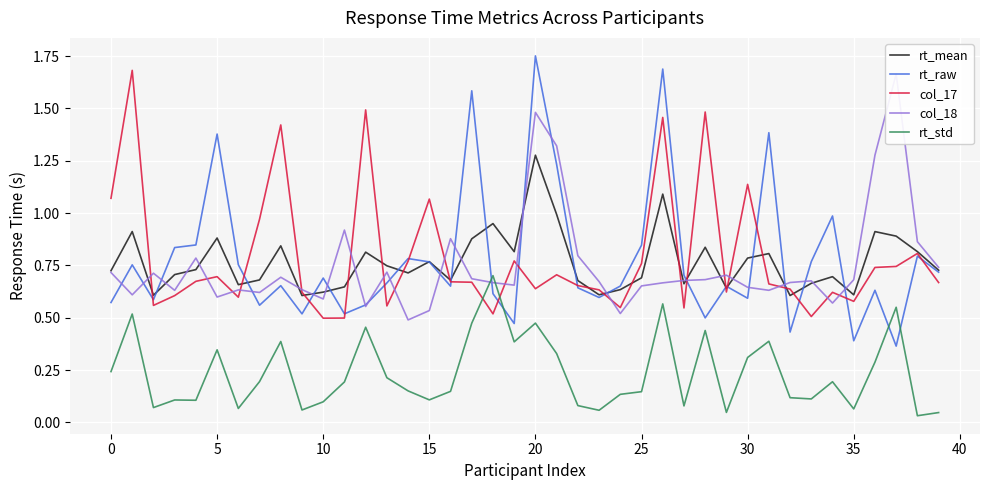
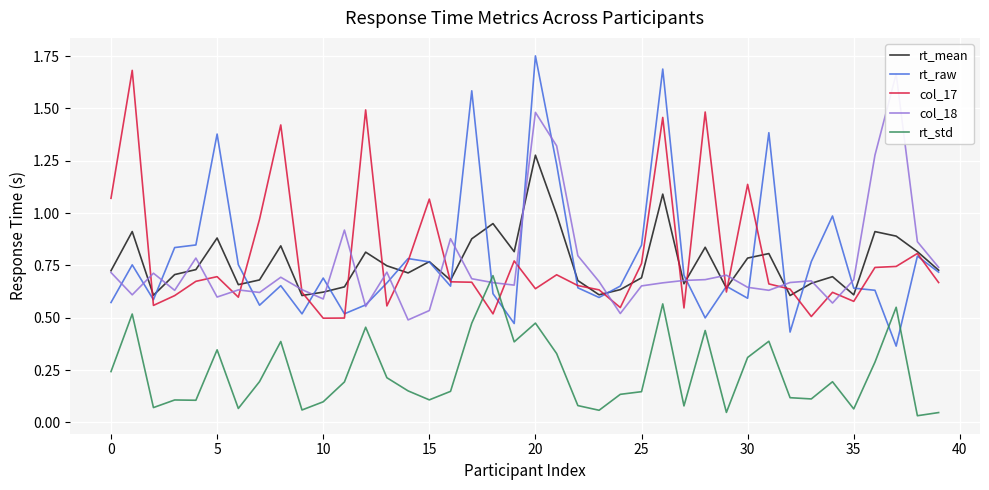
rt_raw, 35: 0.39 -> 0.64
